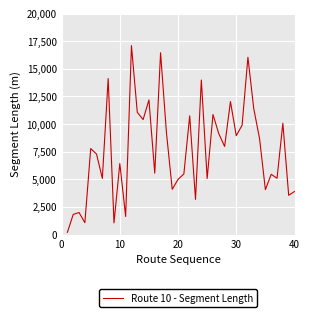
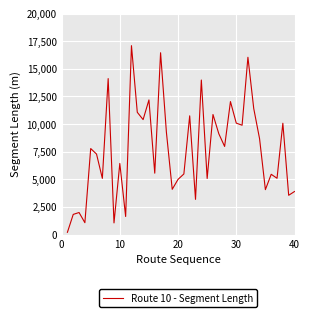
30: 8,900 -> 10,100
